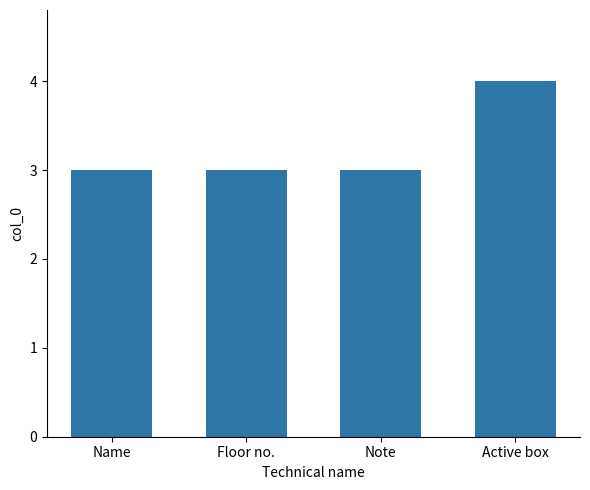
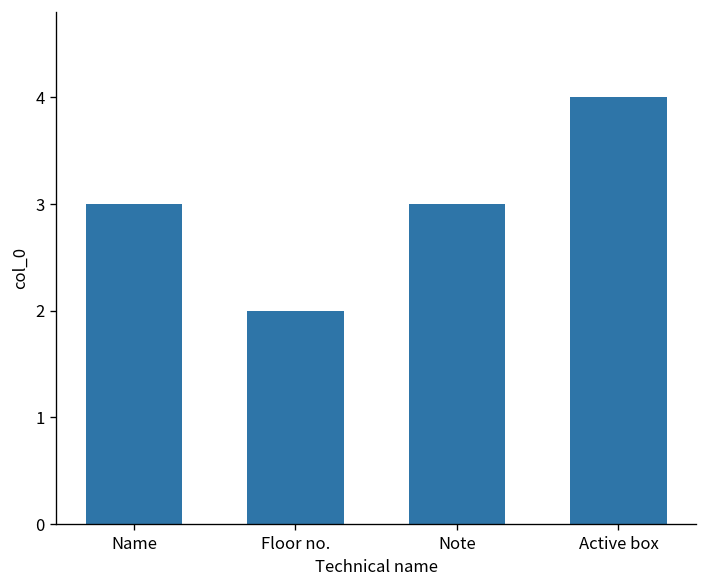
Floor no.: 3 -> 2
